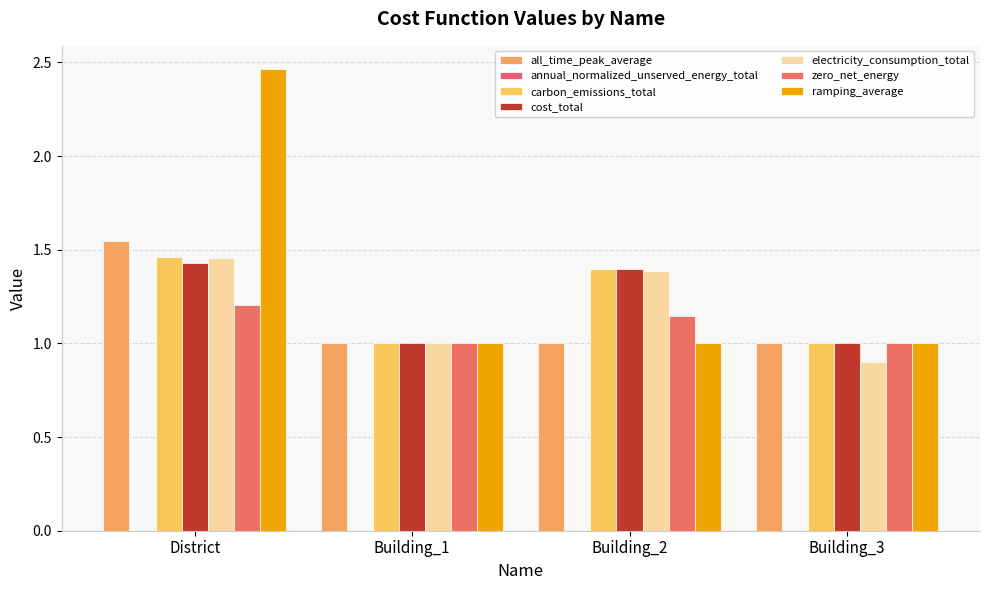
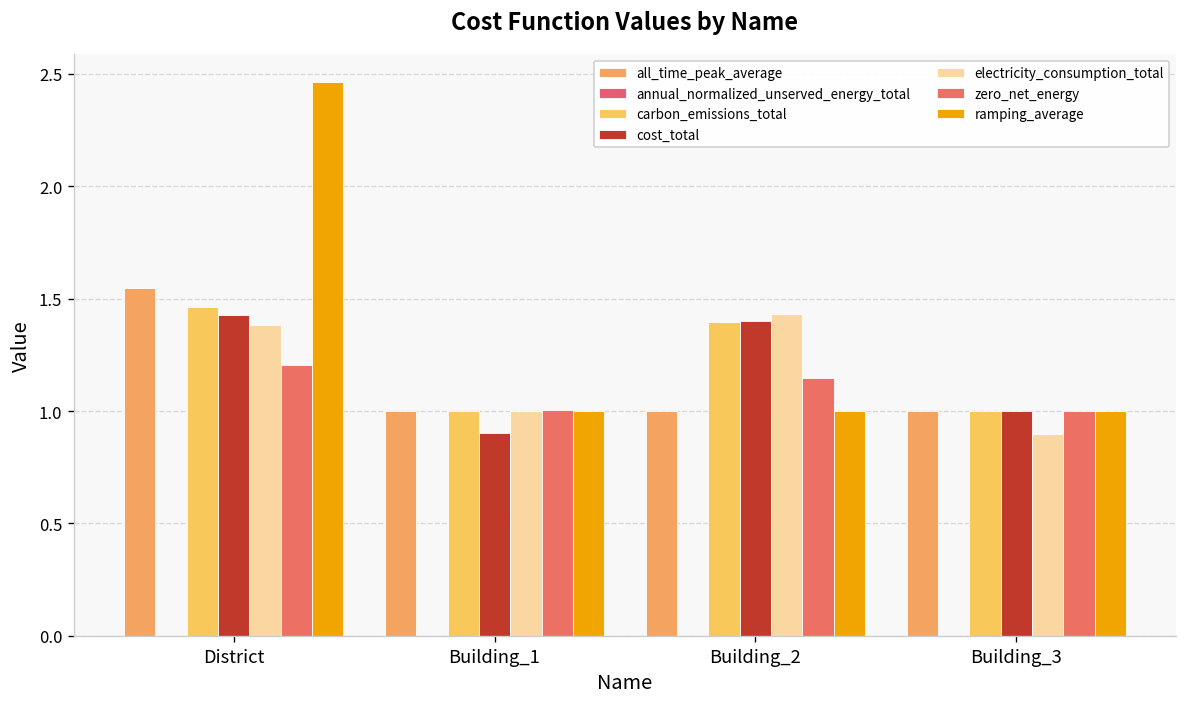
electricity_consumption_total, District: 1.46 -> 1.38
cost_total, Building_1: 1.00 -> 0.90
electricity_consumption_total, Building_2: 1.39 -> 1.43
